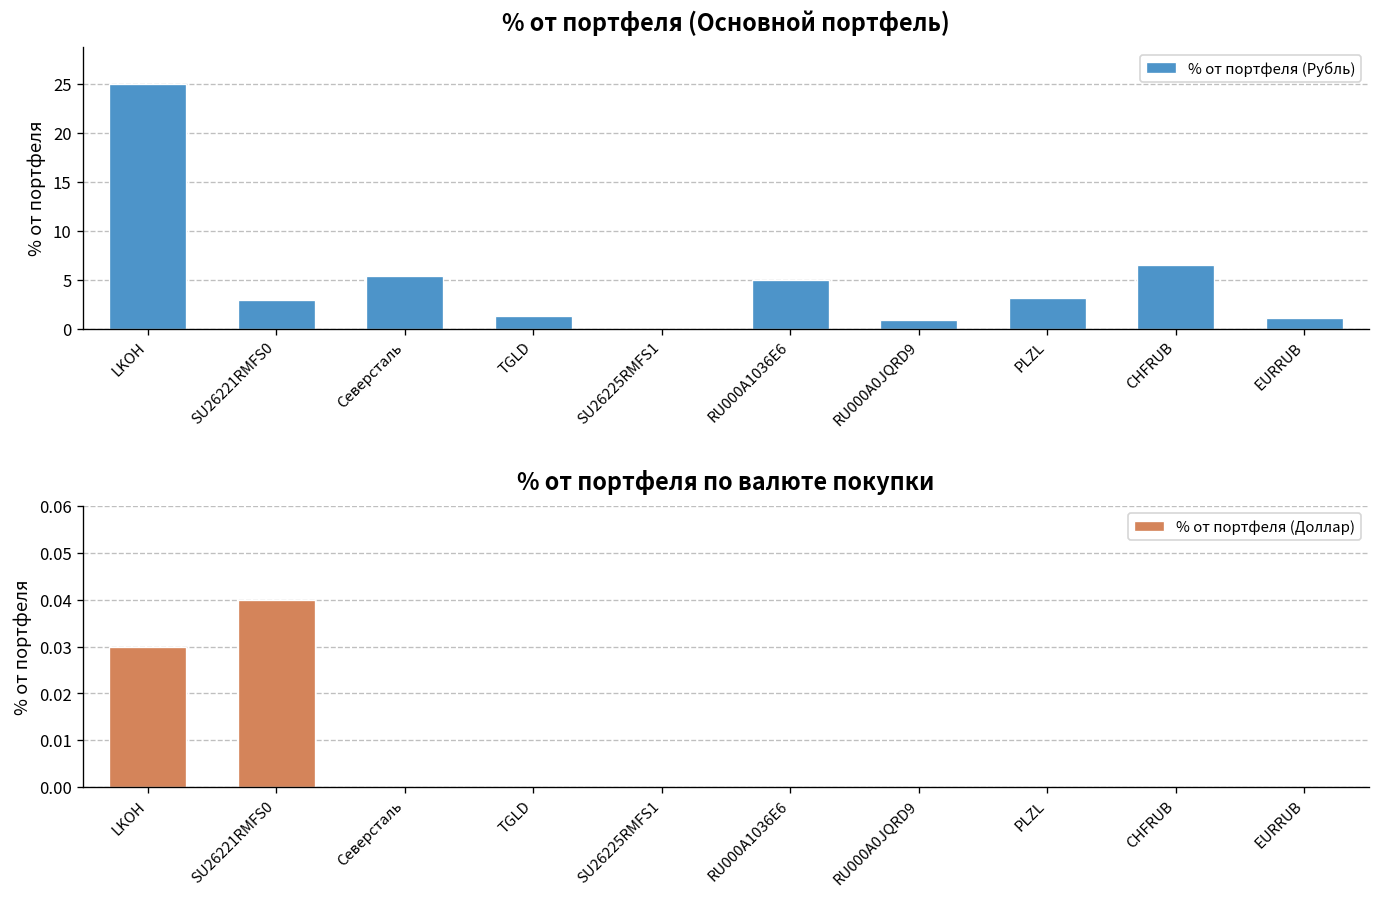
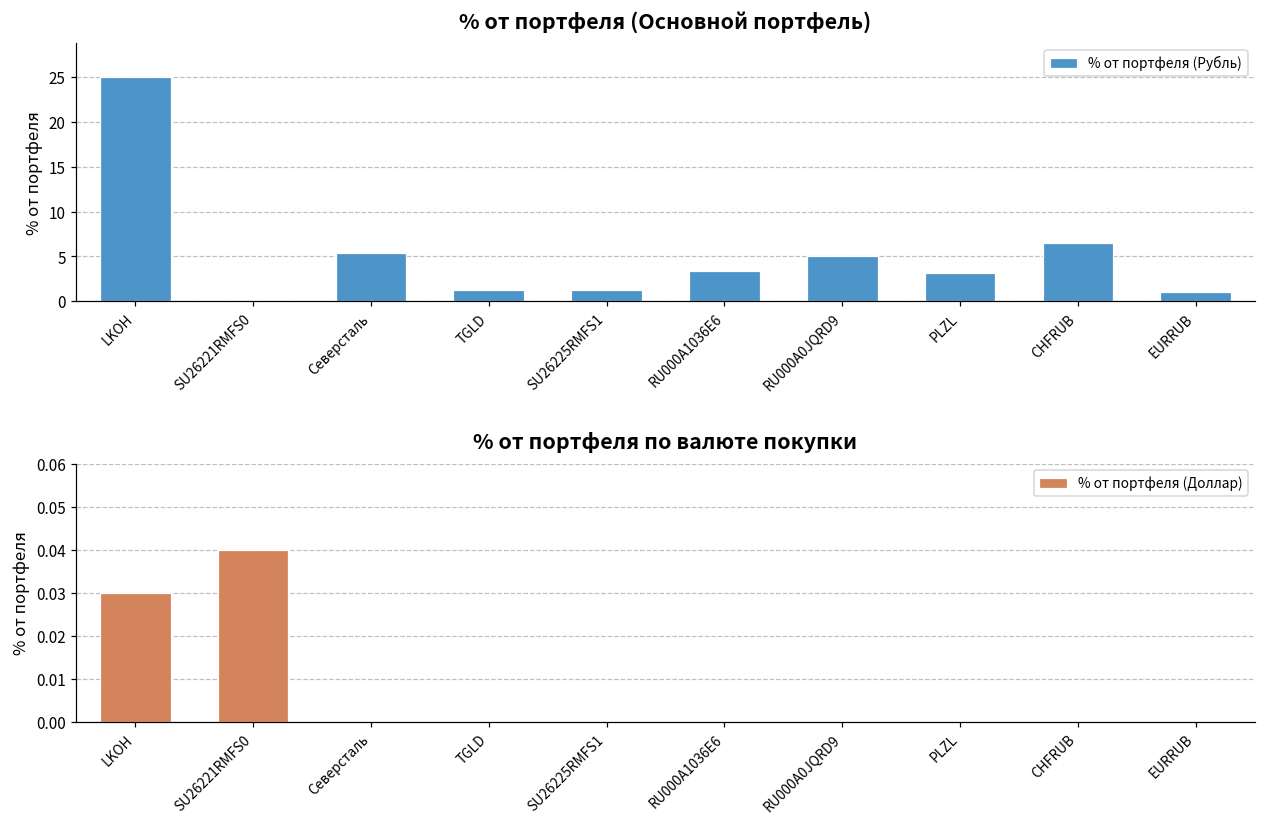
% от портфеля (Основной портфель), SU26221RMFS0: 3 -> 0
% от портфеля (Основной портфель), SU26225RMFS1: 0 -> 1
% от портфеля (Основной портфель), RU000A1036E6: 5 -> 3
% от портфеля (Основной портфель), RU000A0JQRD9: 1 -> 5
